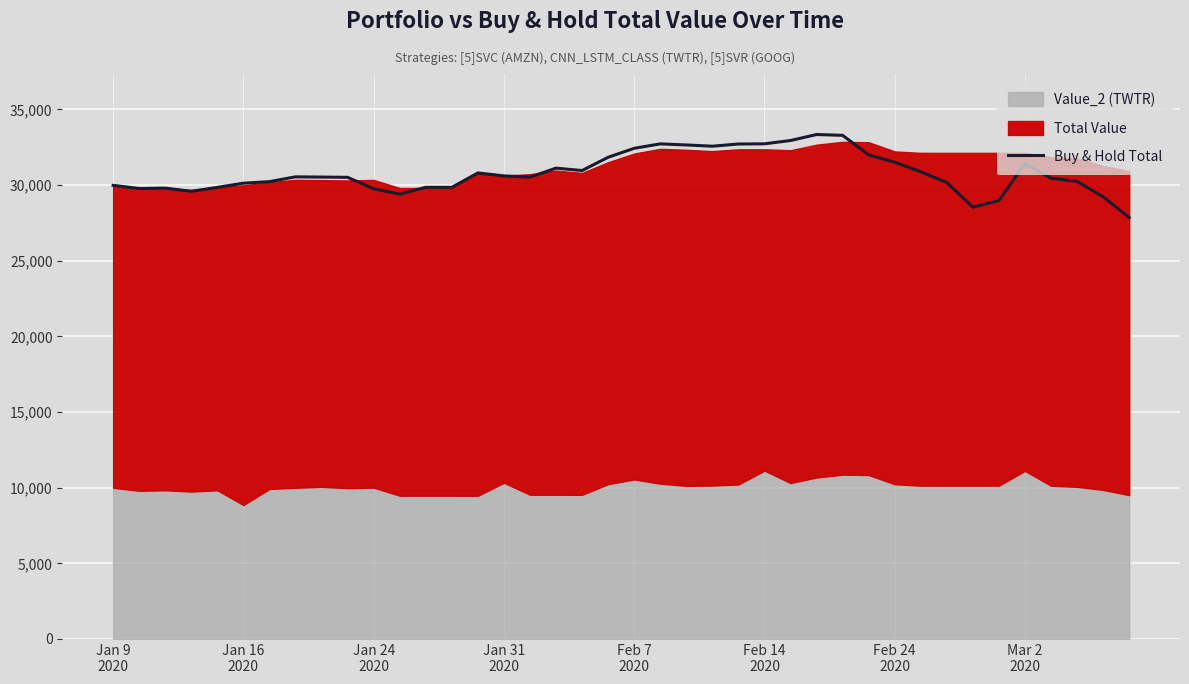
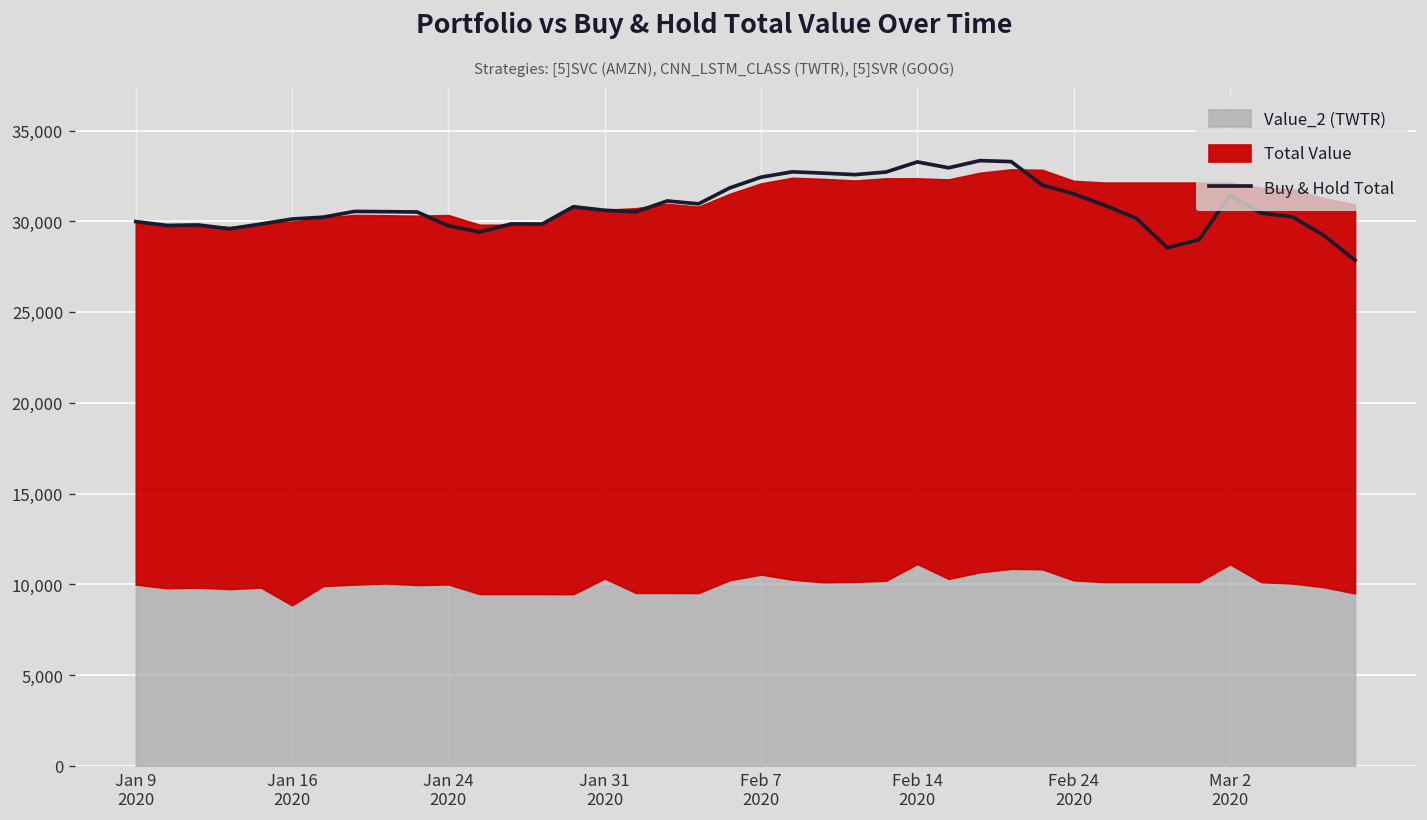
Buy & Hold Total, Feb 14 2020: 32,700 -> 33,300
